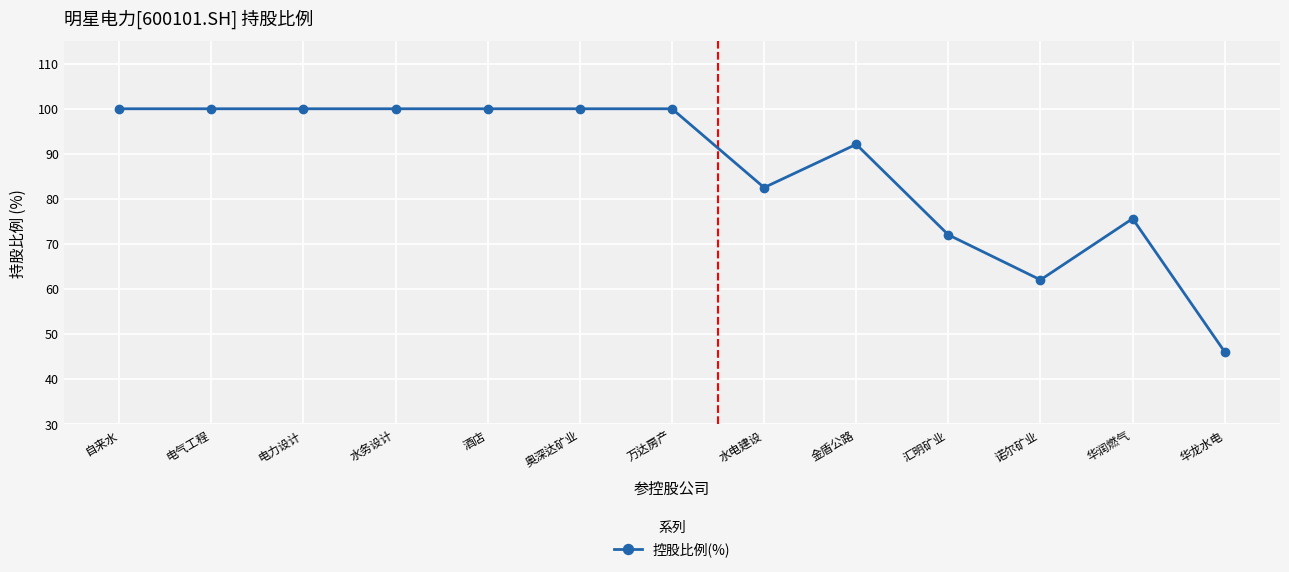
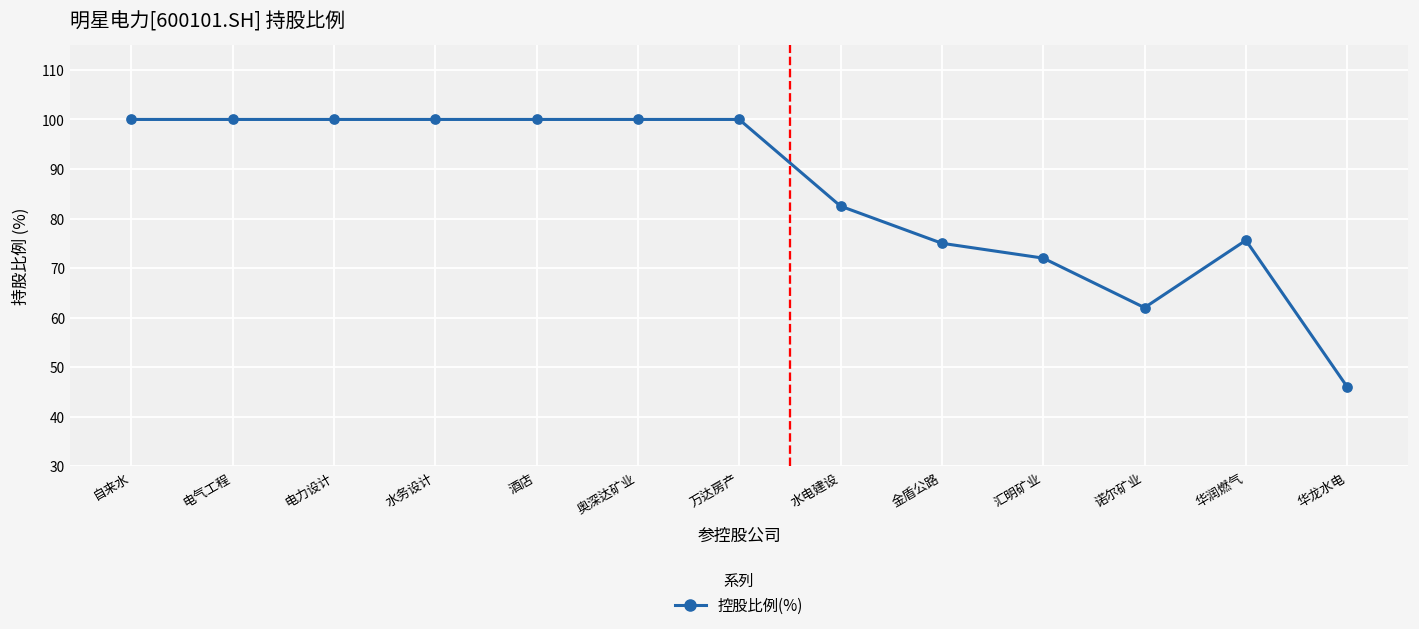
金盾公路: 92 -> 75
